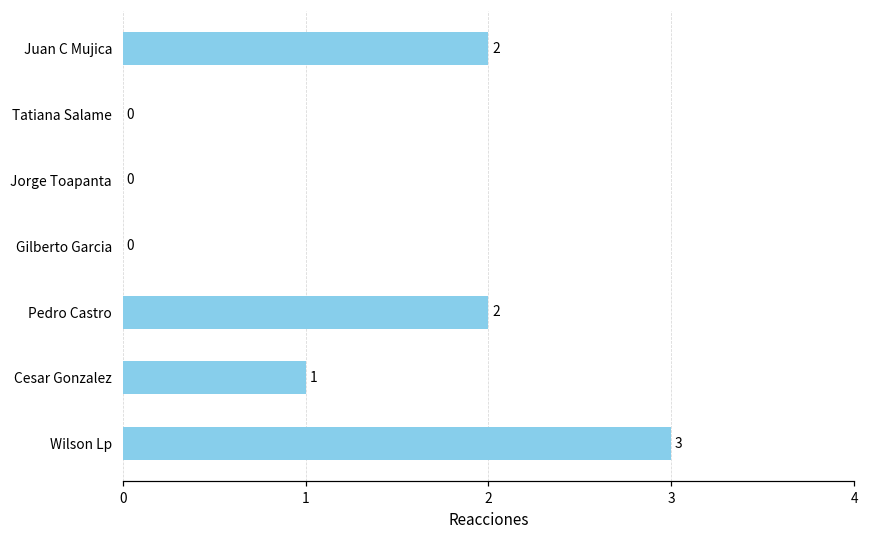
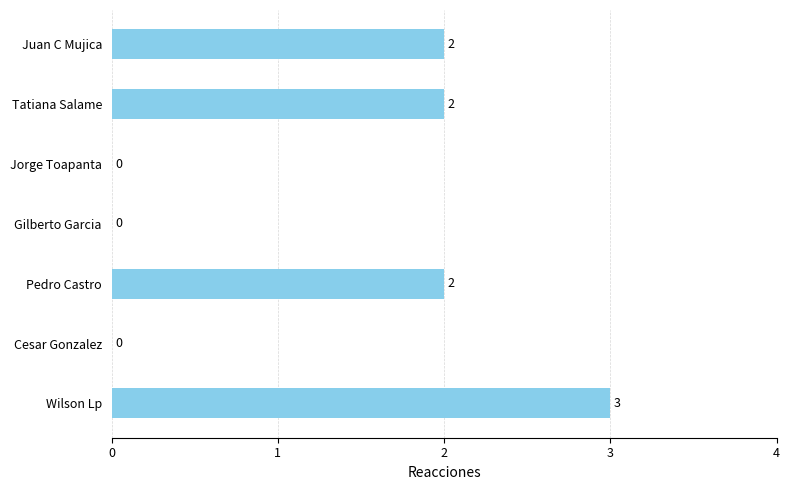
Tatiana Salame: 0 -> 2
Cesar Gonzalez: 1 -> 0
